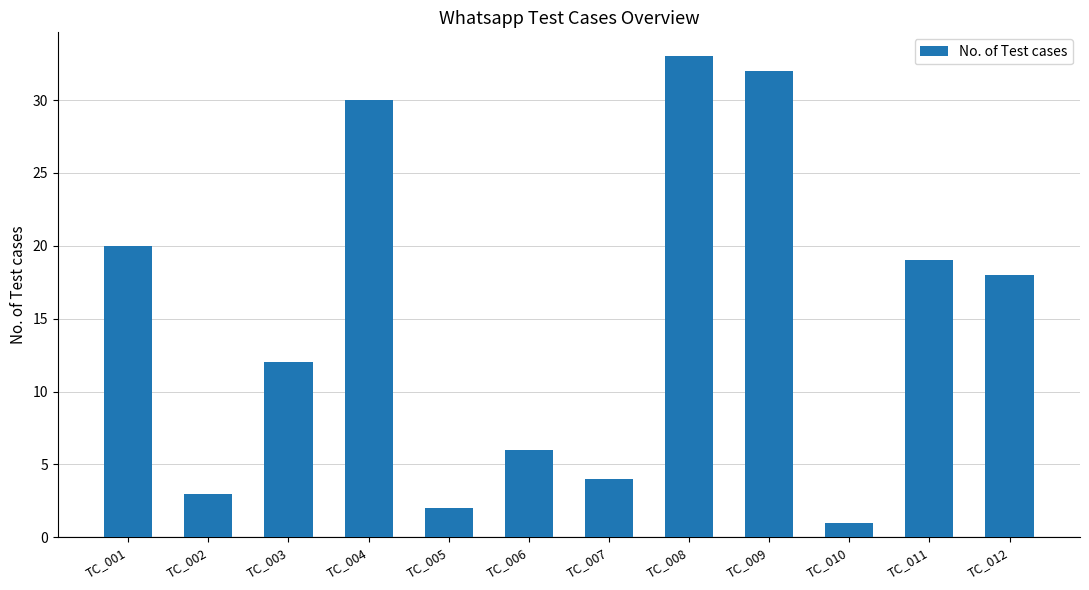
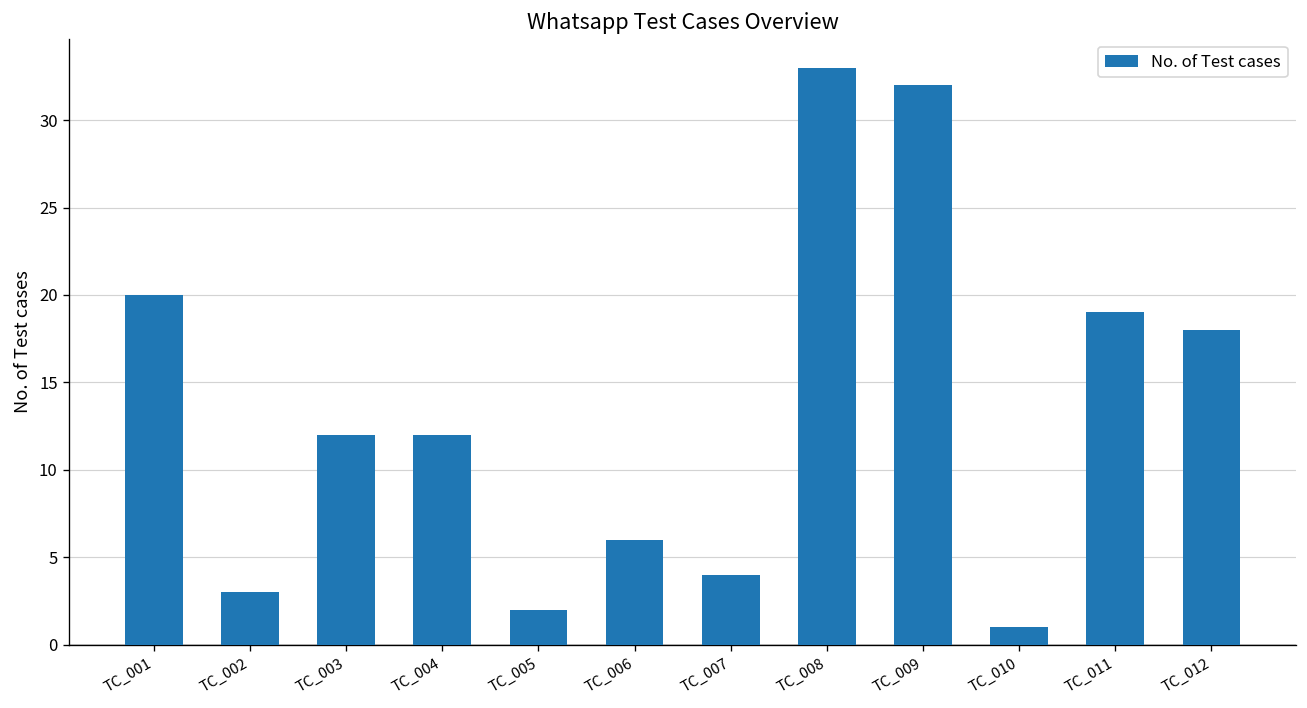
TC_004: 30 -> 12
